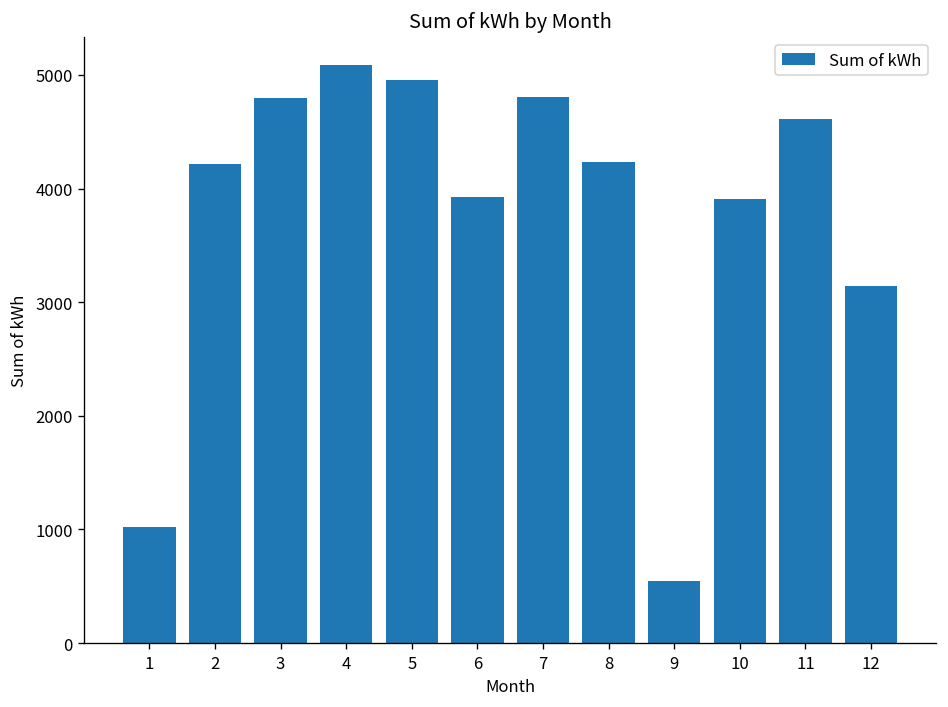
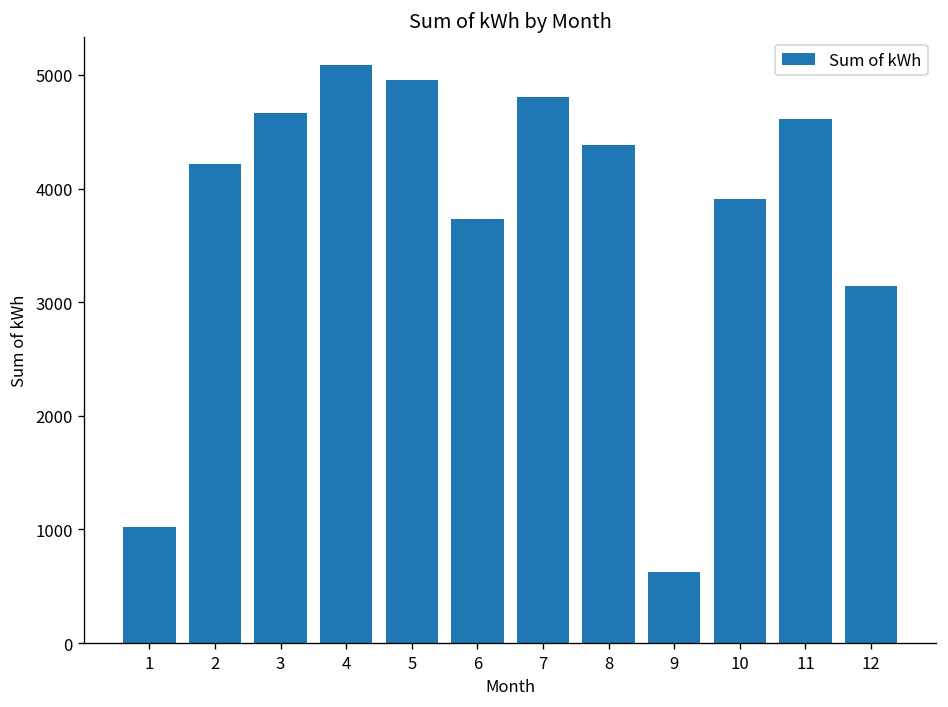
3: 4800 -> 4700
6: 3900 -> 3700
8: 4200 -> 4400
9: 500 -> 600
